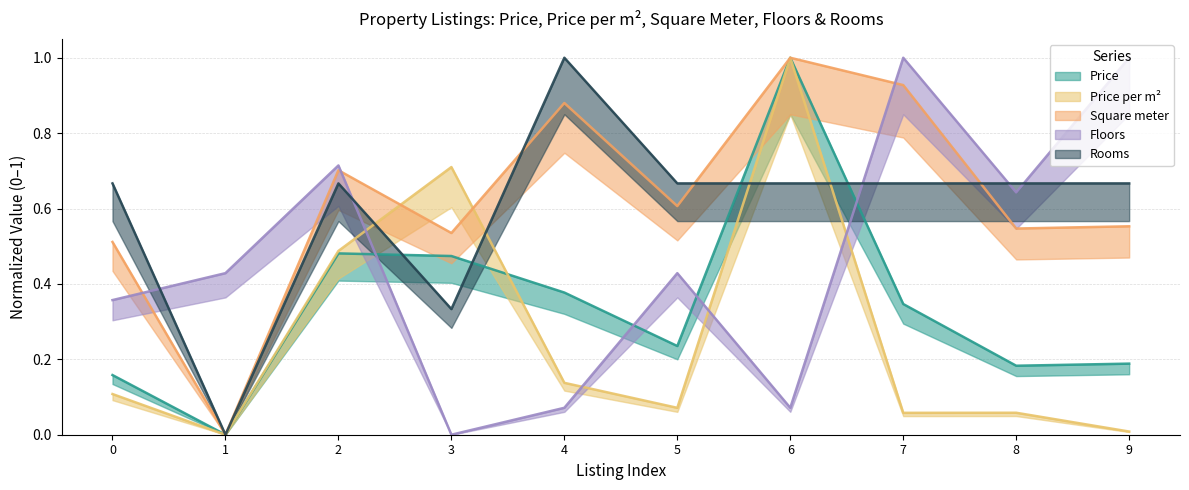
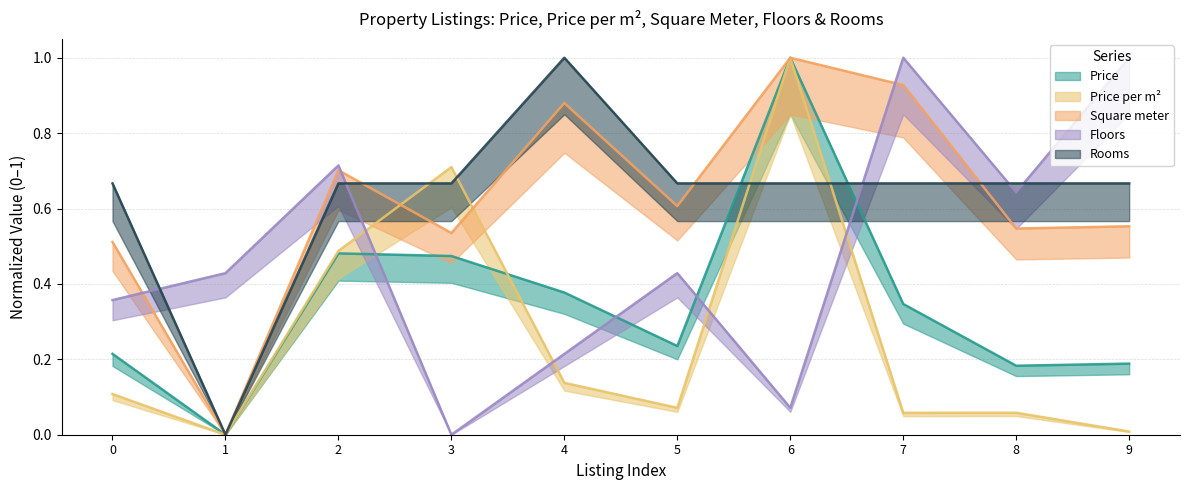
Price, 0: 0.16 -> 0.21
Rooms, 3: 0.33 -> 0.67
Floors, 4: 0.07 -> 0.21
